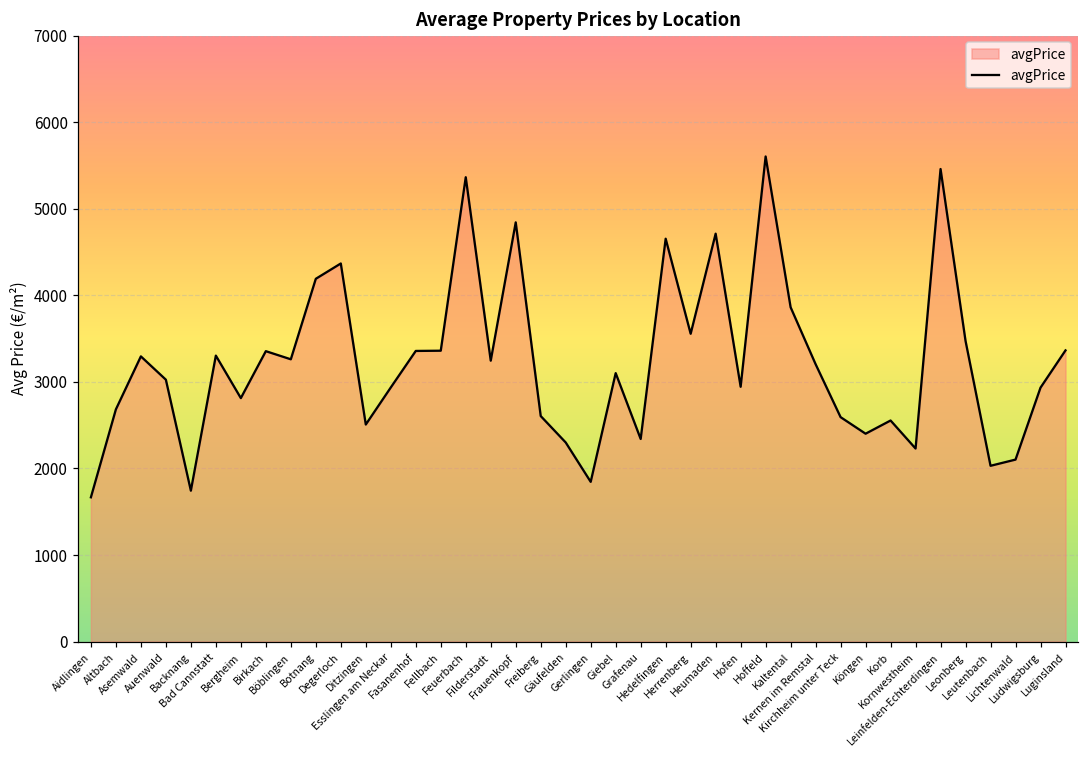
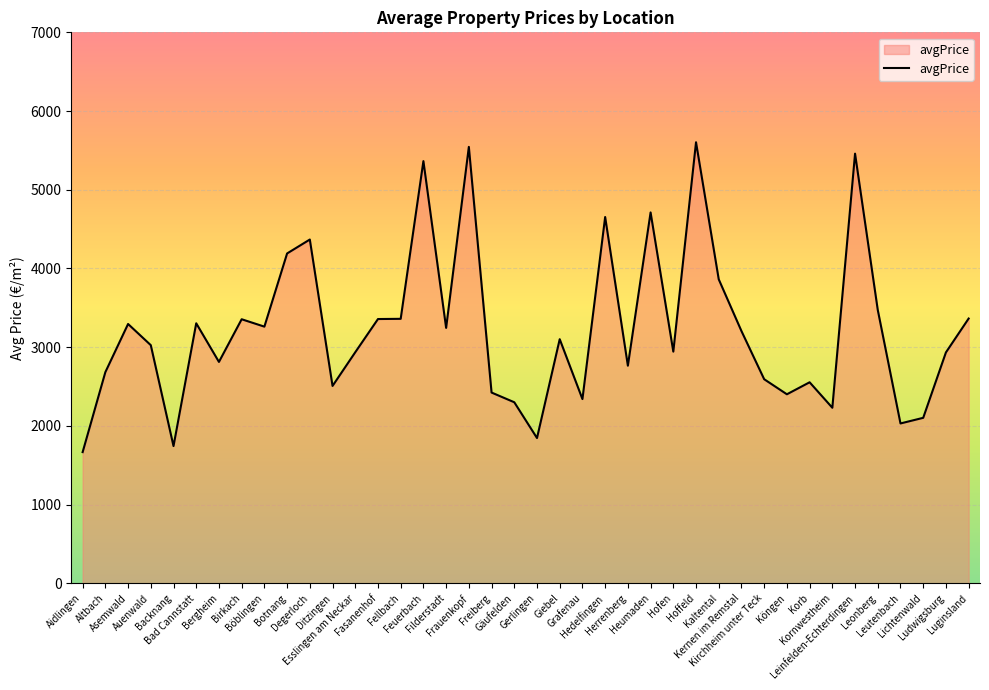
Frauenkopf: 4800 -> 5500
Freiberg: 2600 -> 2400
Herrenberg: 3600 -> 2800
